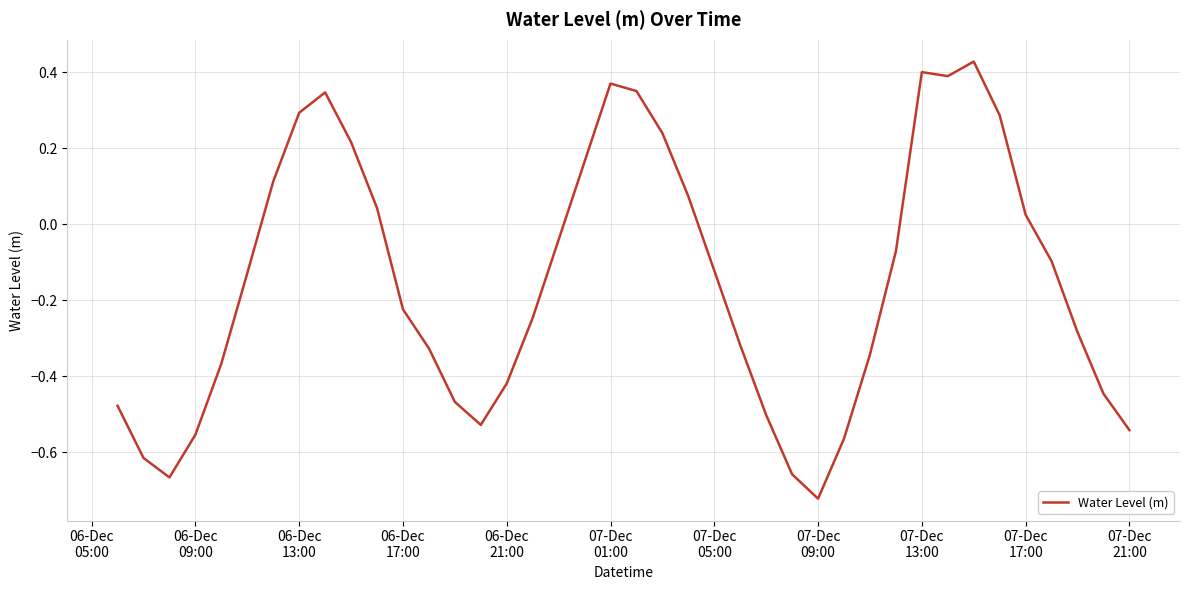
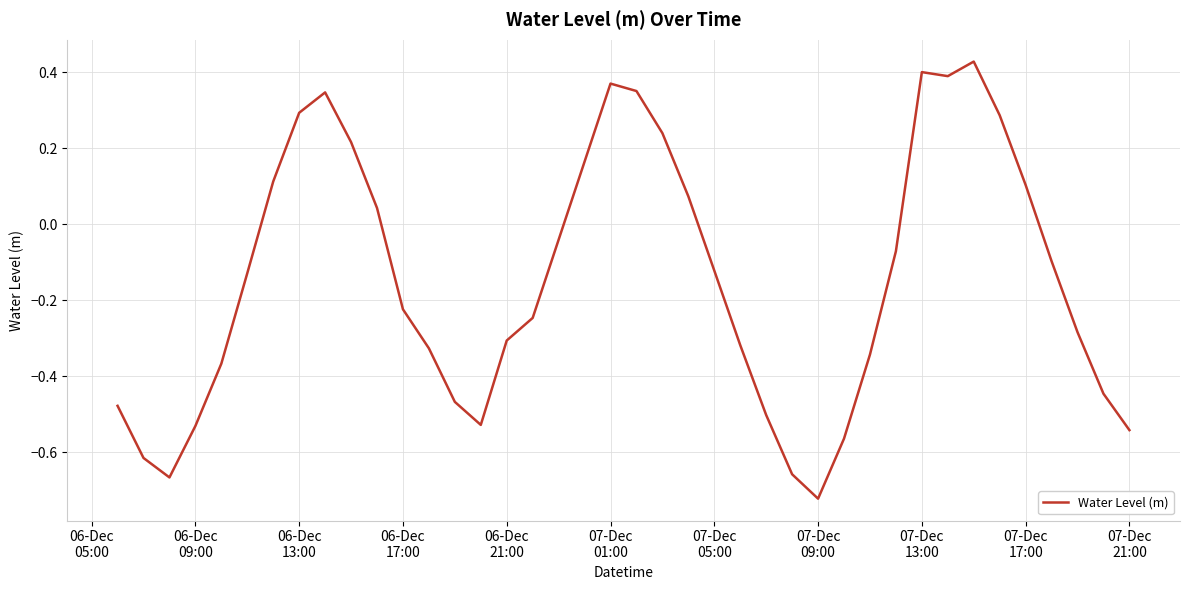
06-Dec 09:00: -0.55 -> -0.53
06-Dec 21:00: -0.42 -> -0.31
07-Dec 17:00: 0.02 -> 0.10
